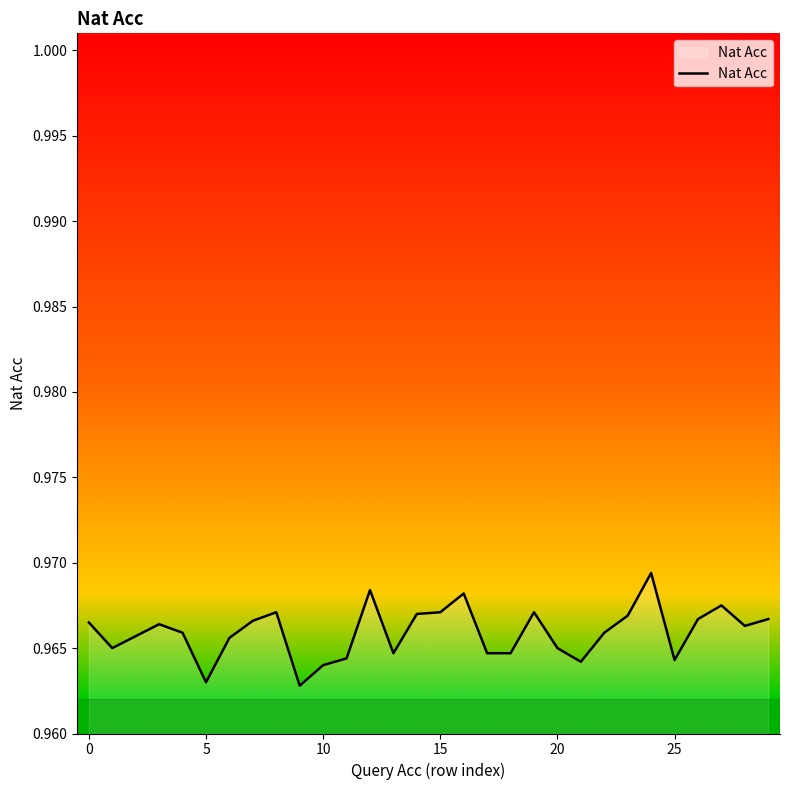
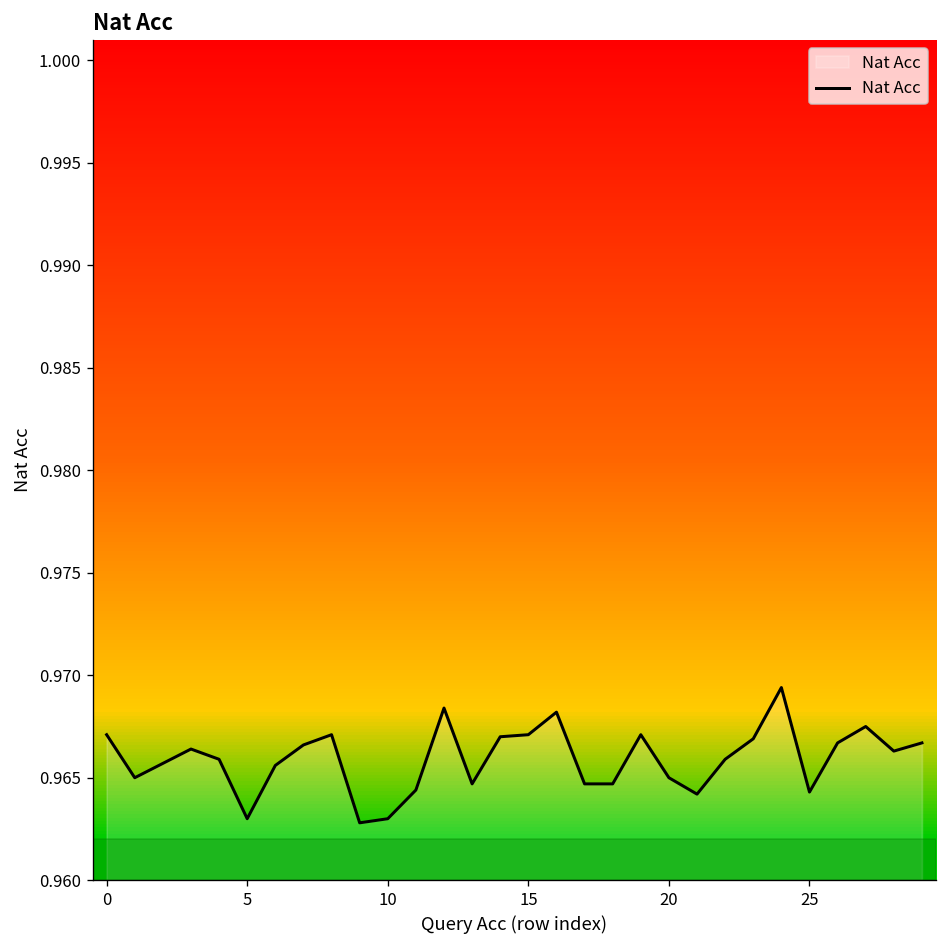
0: 0.9665 -> 0.9671
10: 0.964 -> 0.963
